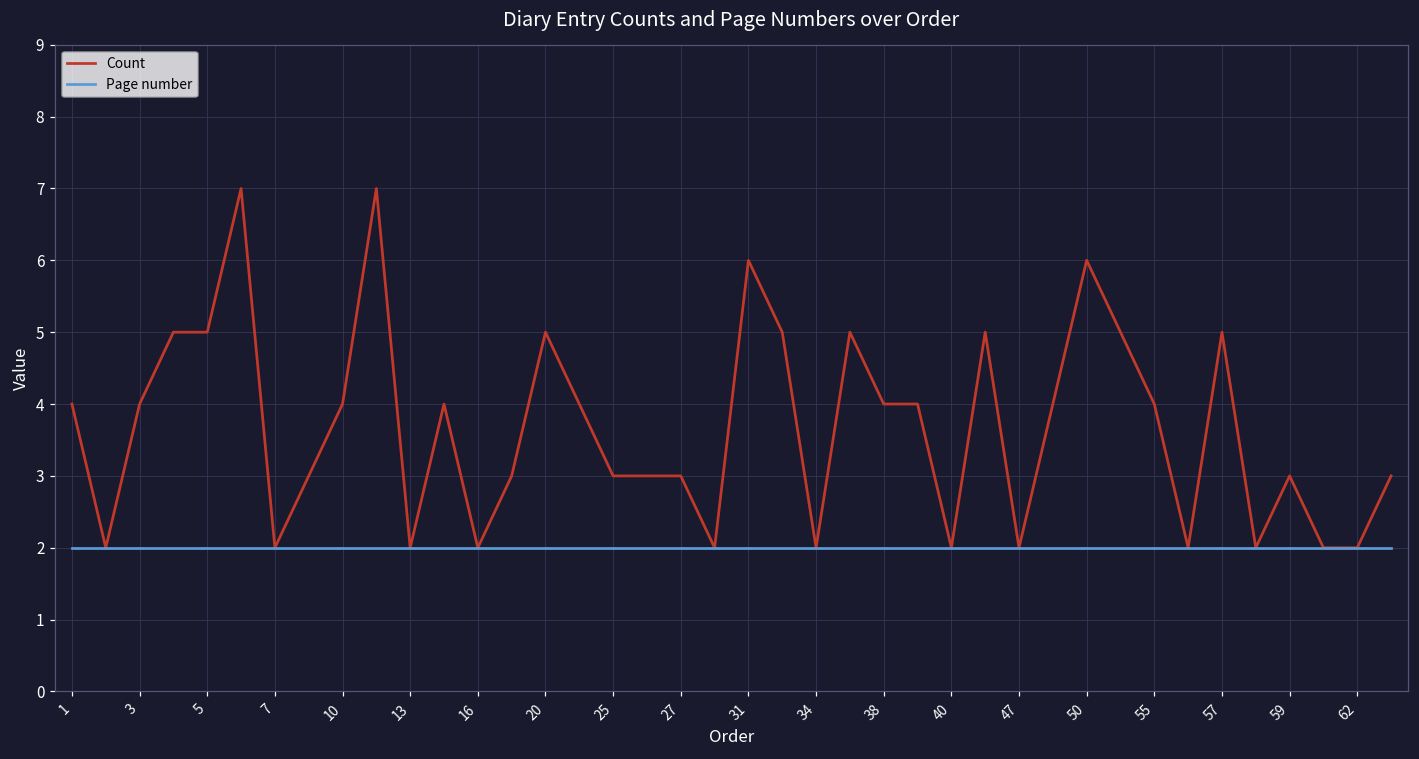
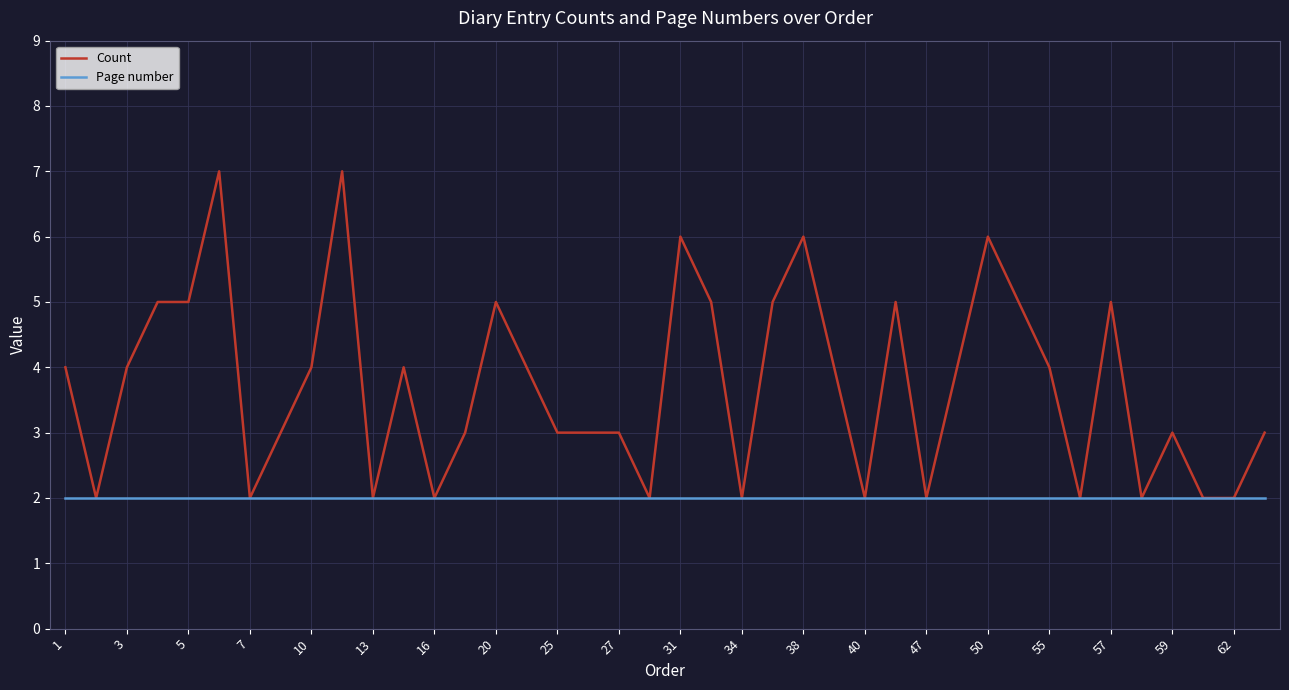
Count, 38: 4 -> 6
